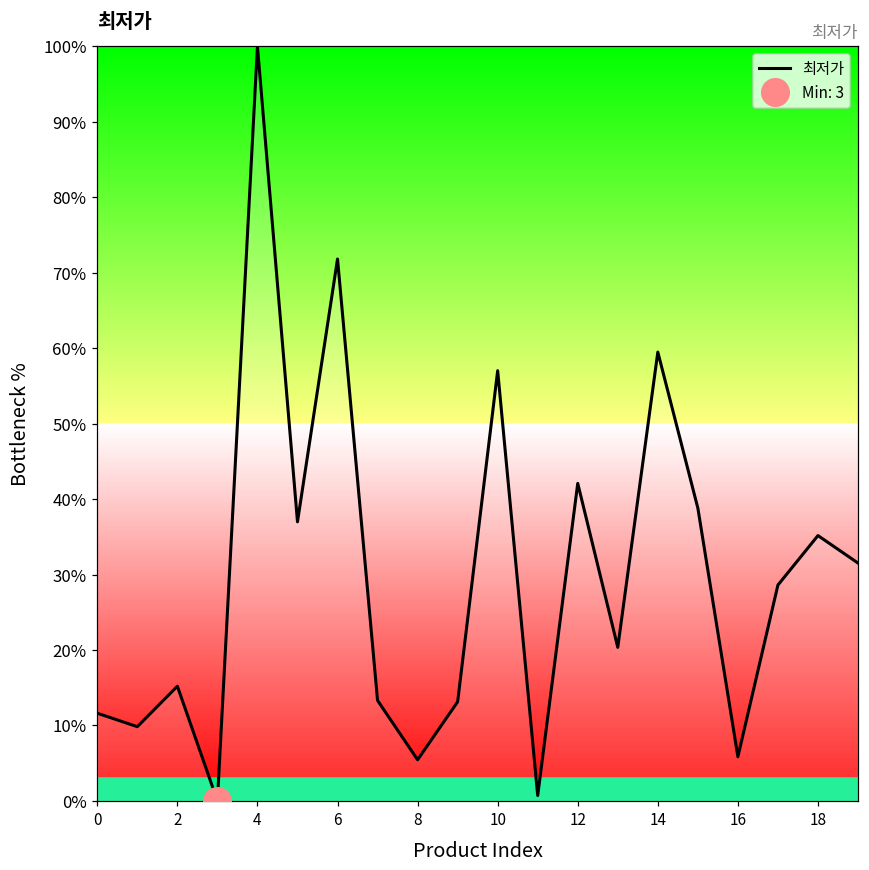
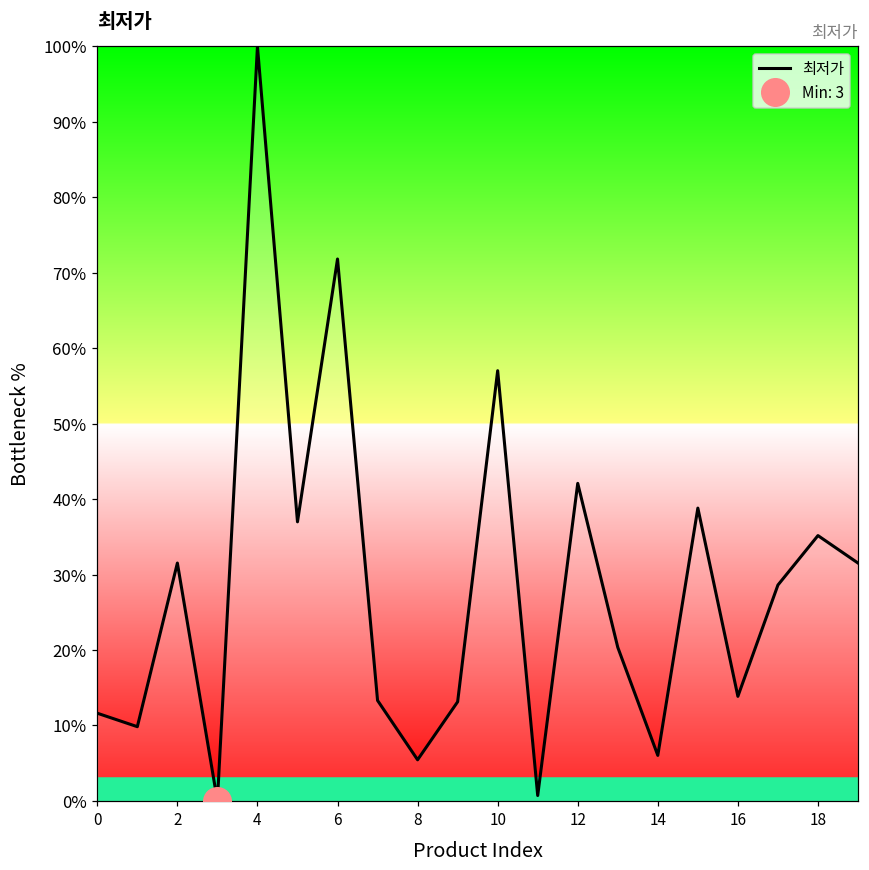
최저가, 2: 15% -> 32%
최저가, 14: 59% -> 6%
최저가, 16: 6% -> 14%
